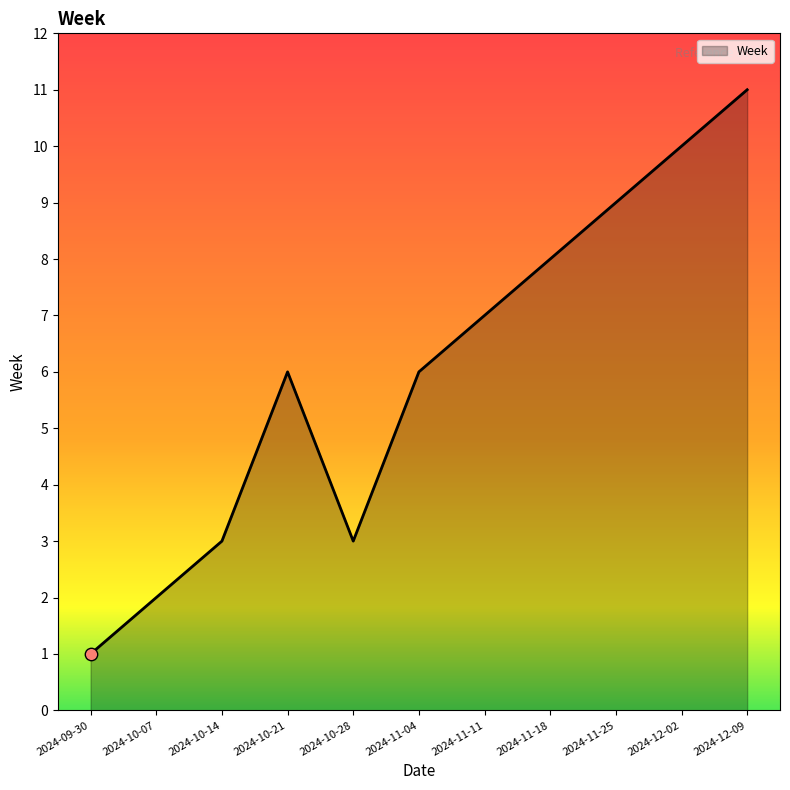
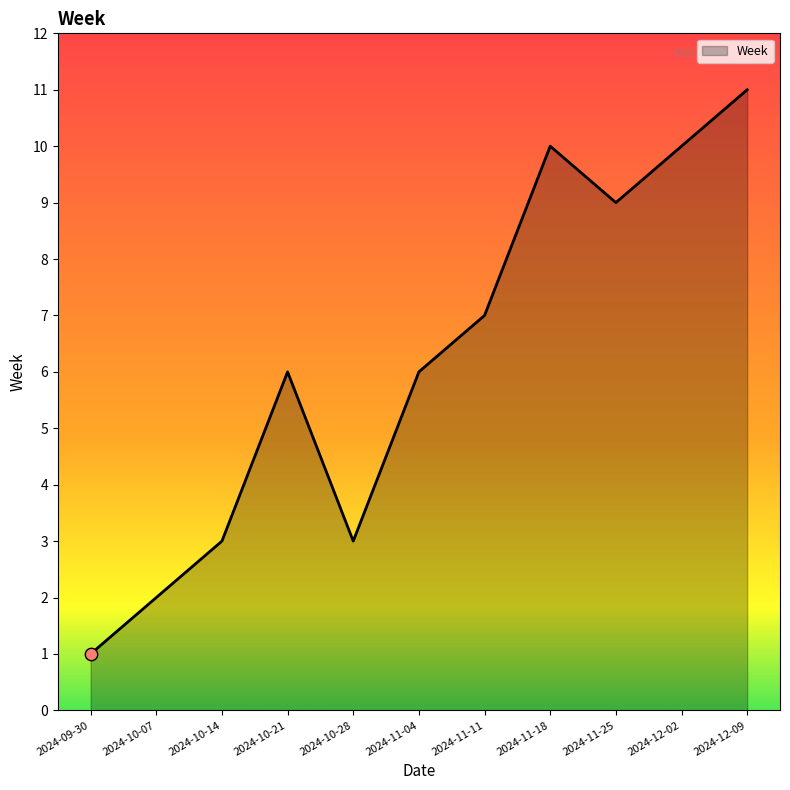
Week, 2024-11-18: 8 -> 10
